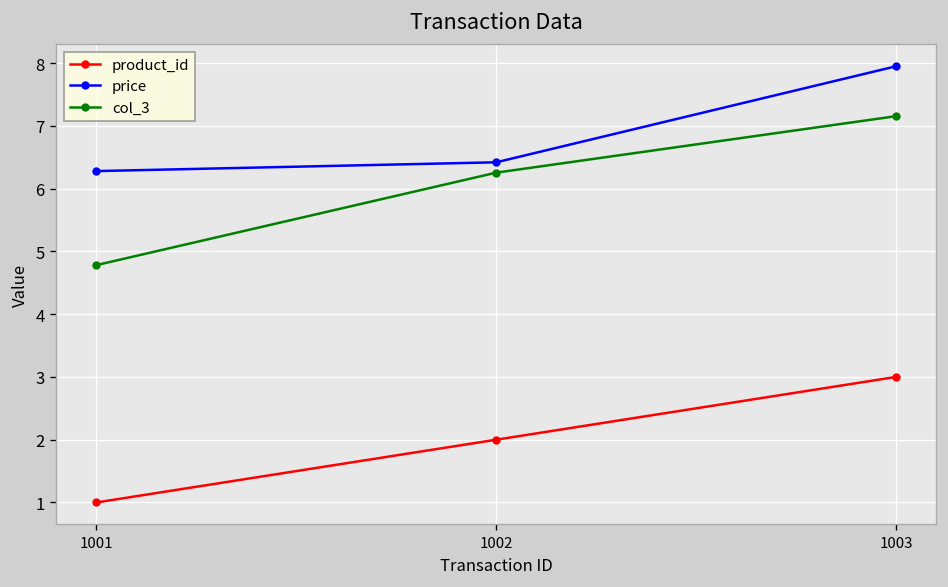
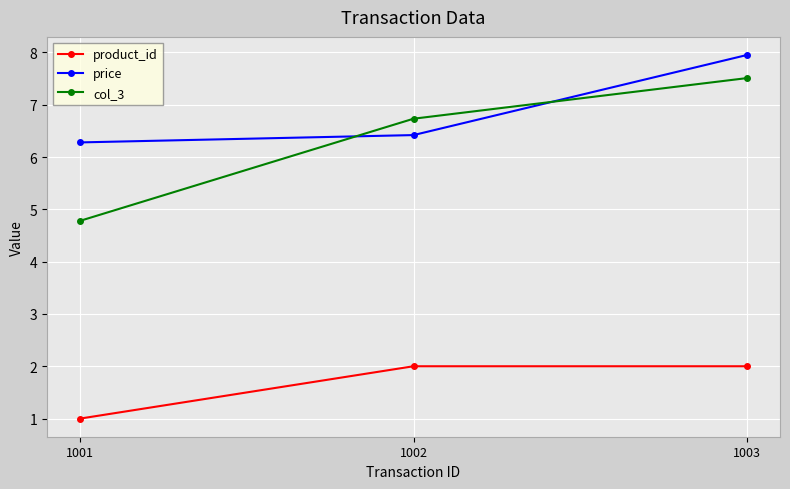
col_3, 1002: 6.3 -> 6.7
product_id, 1003: 3 -> 2
col_3, 1003: 7.2 -> 7.5
